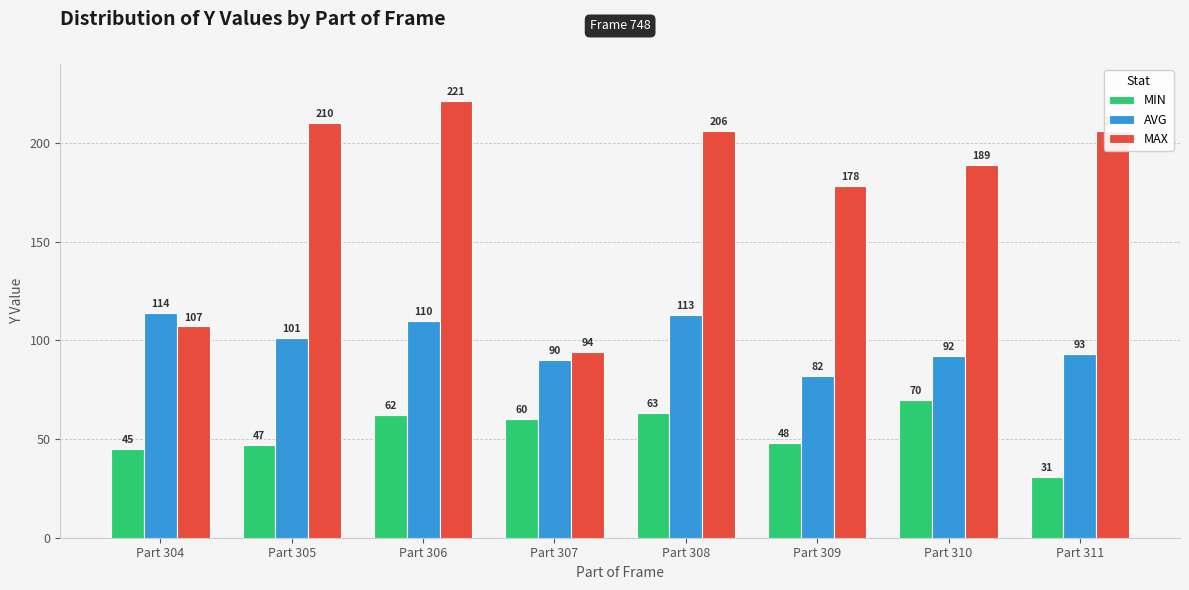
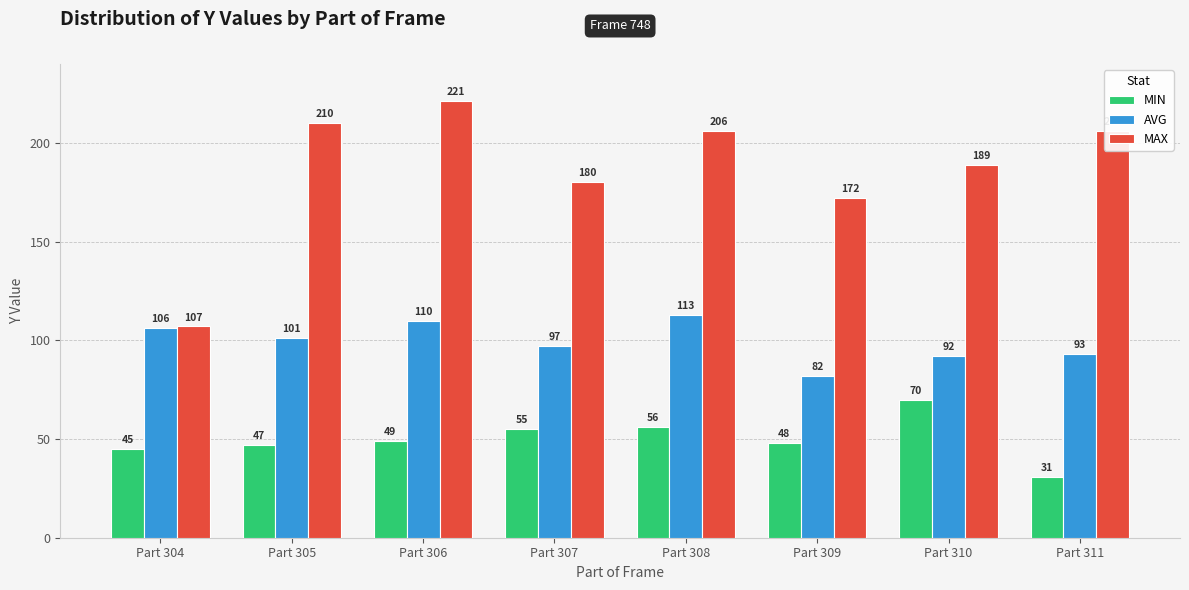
AVG, Part 304: 114 -> 106
MIN, Part 306: 62 -> 49
MIN, Part 307: 60 -> 55
AVG, Part 307: 90 -> 97
MAX, Part 307: 94 -> 180
MIN, Part 308: 63 -> 56
MAX, Part 309: 178 -> 172
